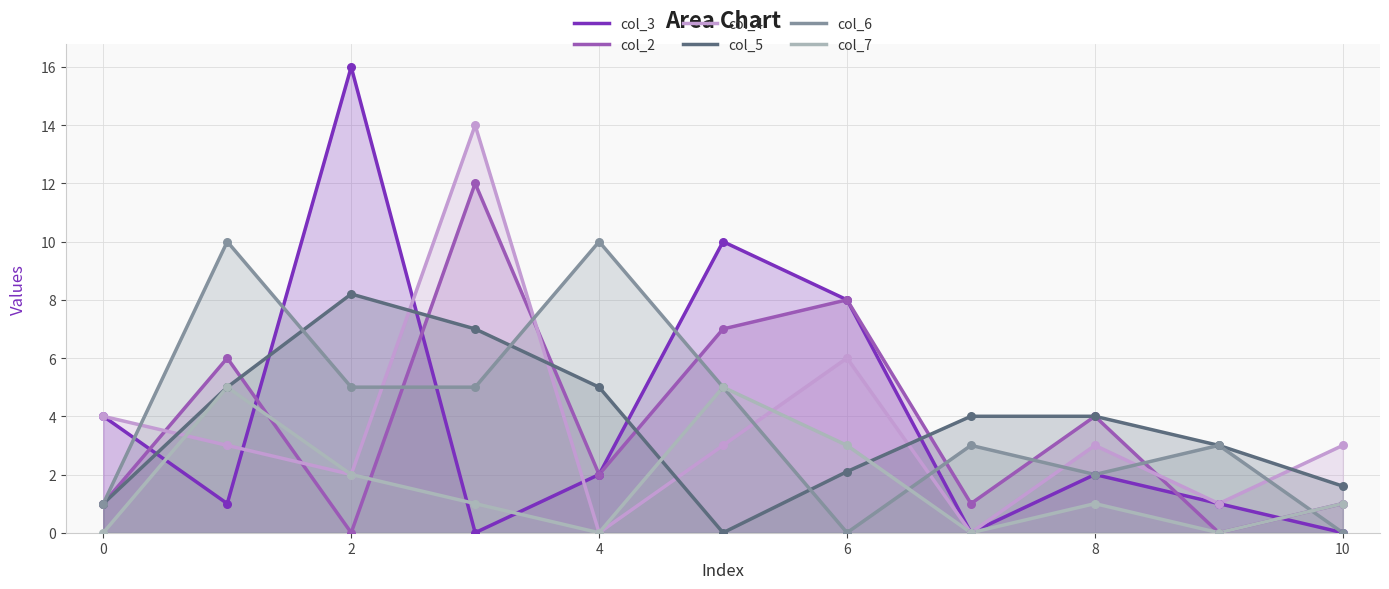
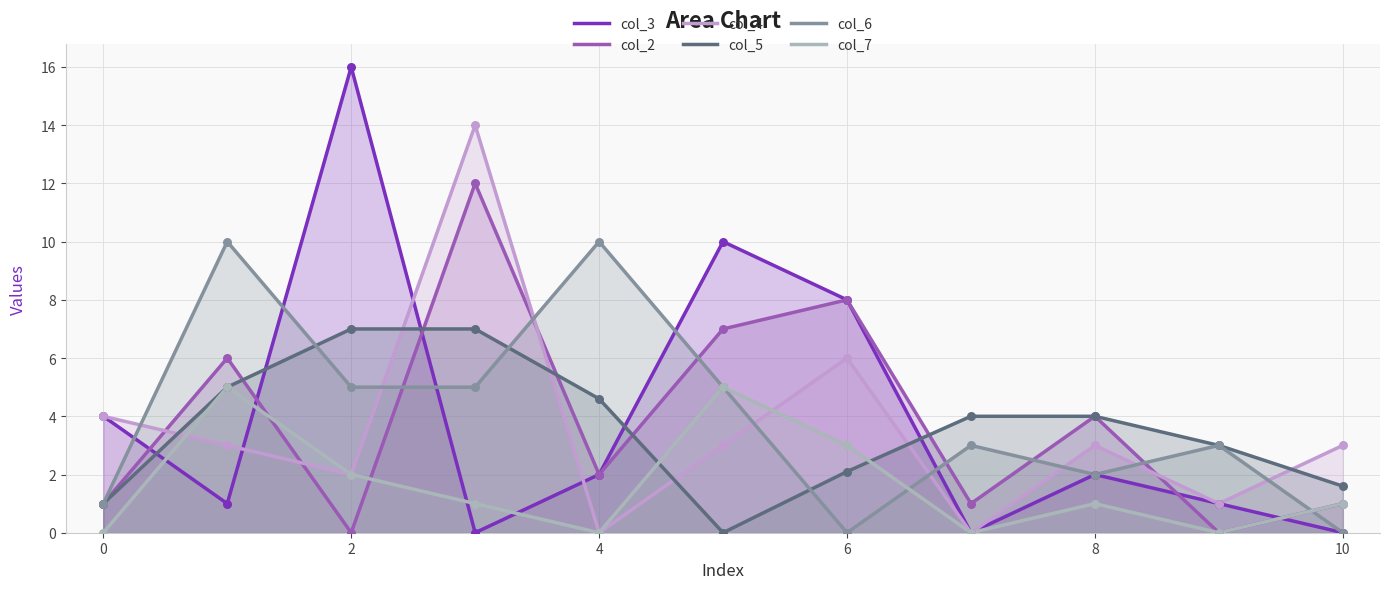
col_5, 2: 8.2 -> 7.0
col_5, 4: 5.0 -> 4.6
